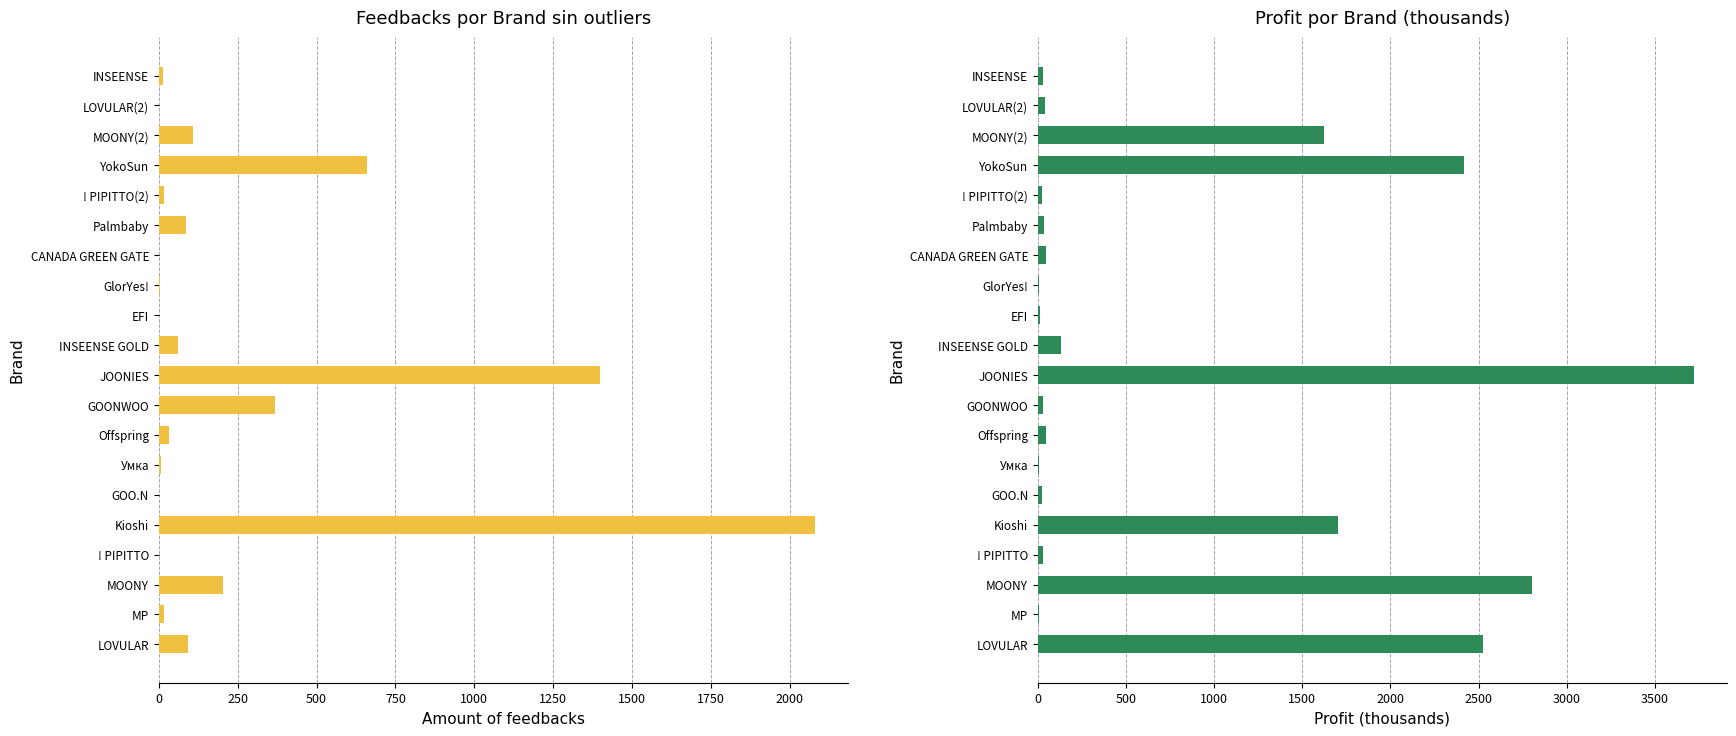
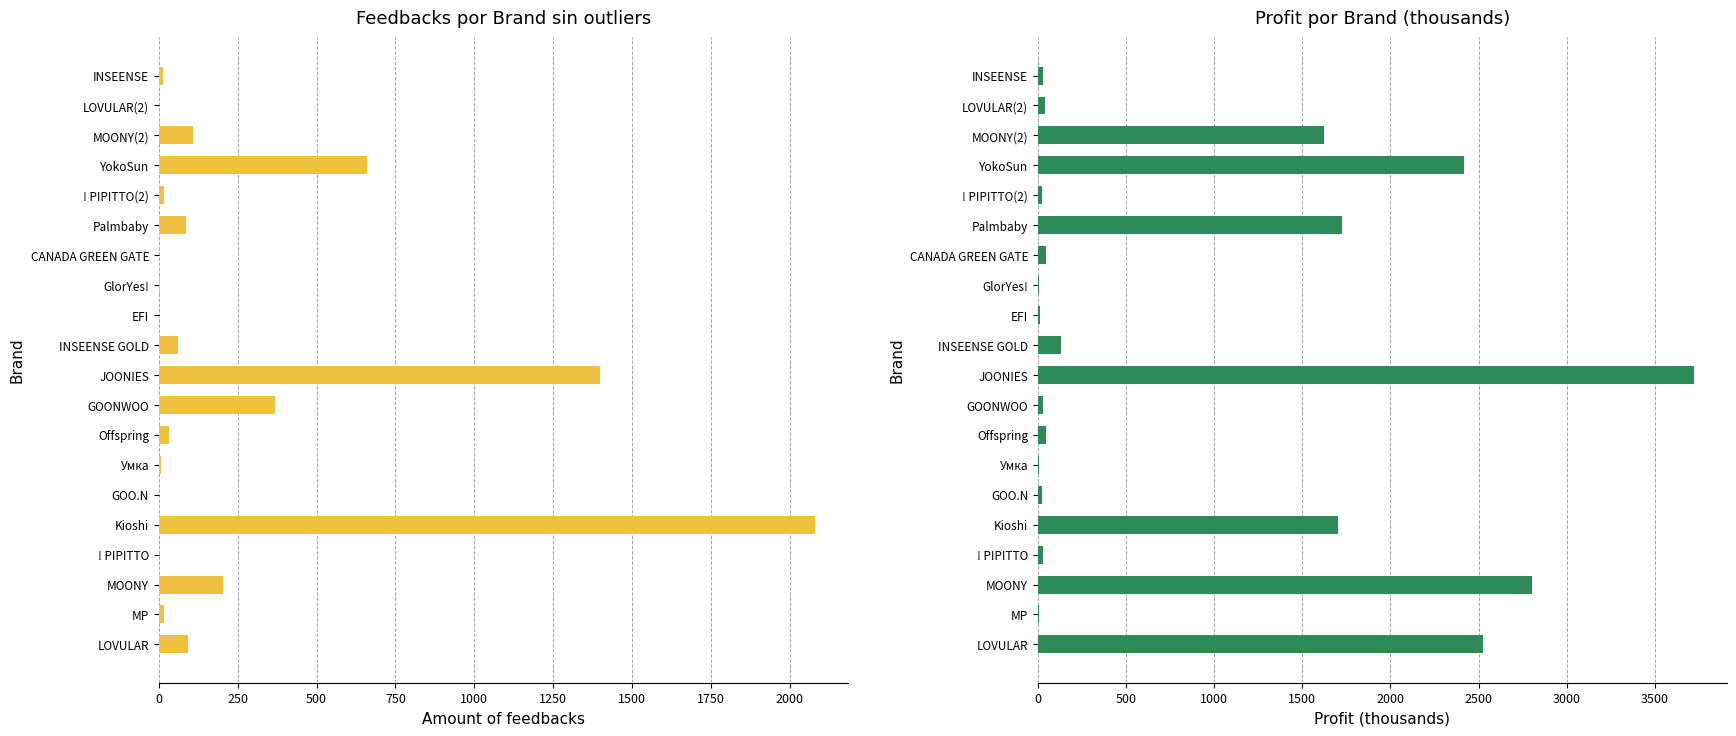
Profit por Brand (thousands), Palmbaby: 30 -> 1720
